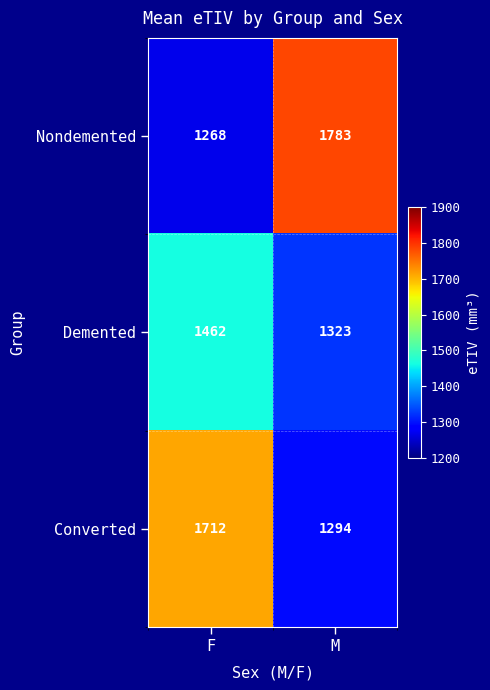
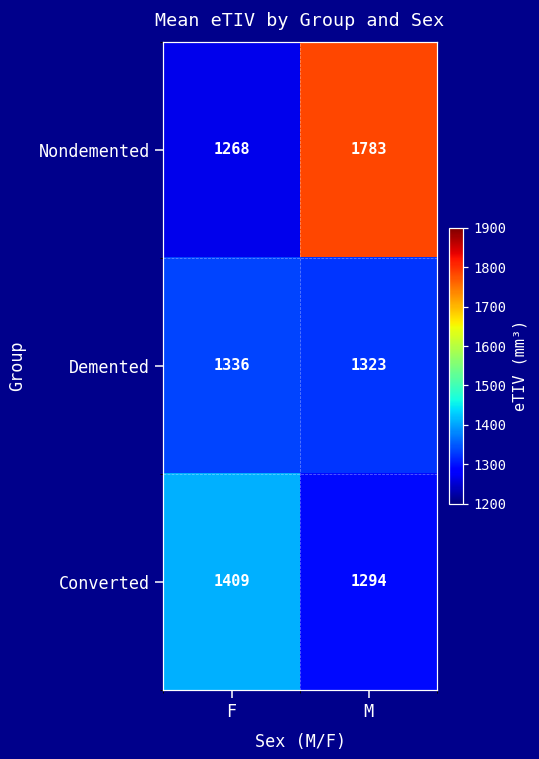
Demented, F: 1462 -> 1336
Converted, F: 1712 -> 1409
